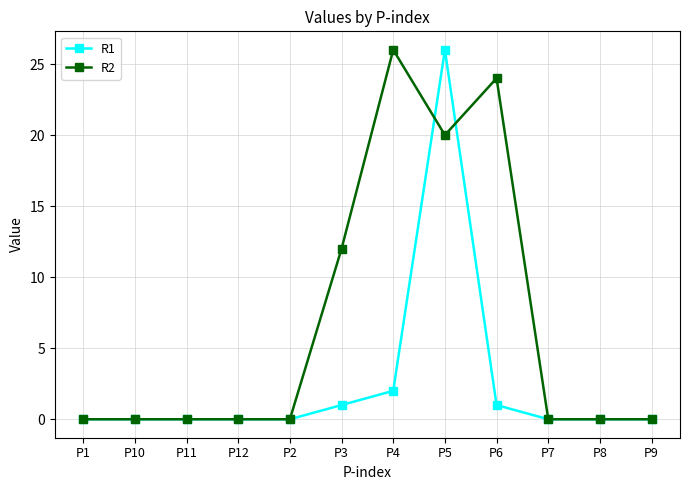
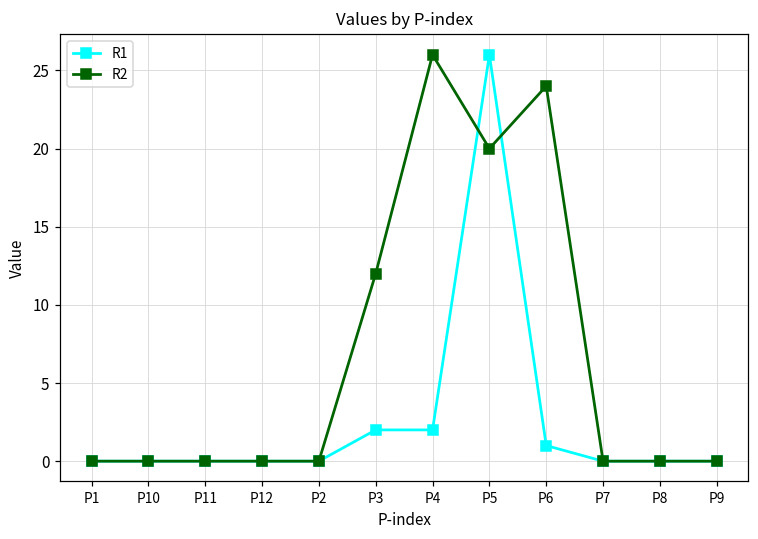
R1, P3: 1 -> 2
